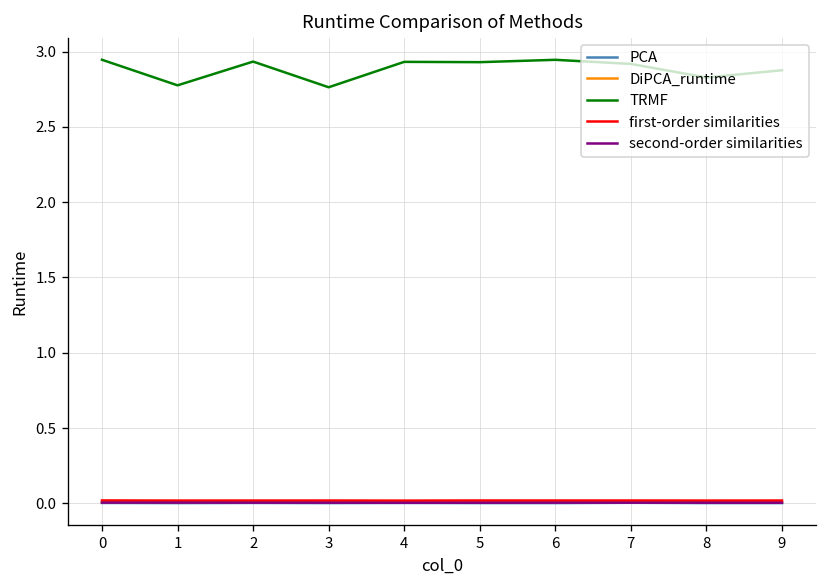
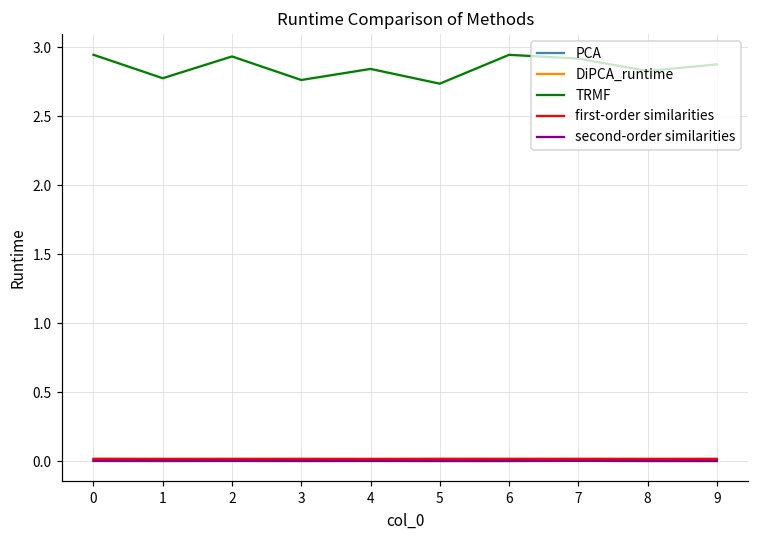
TRMF, 4: 2.93 -> 2.84
TRMF, 5: 2.93 -> 2.74
